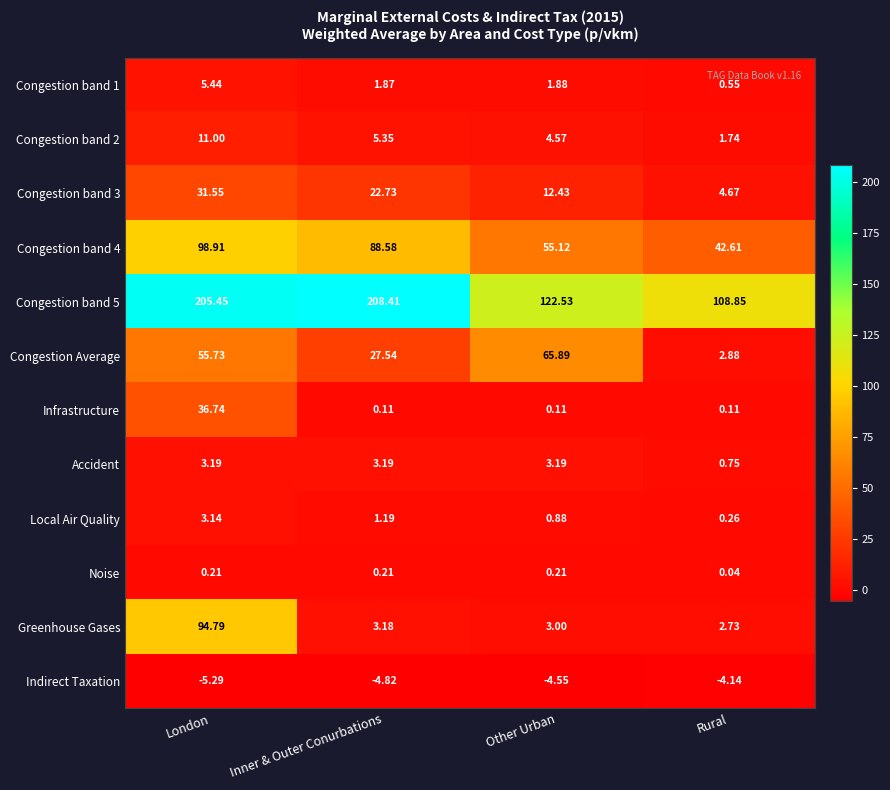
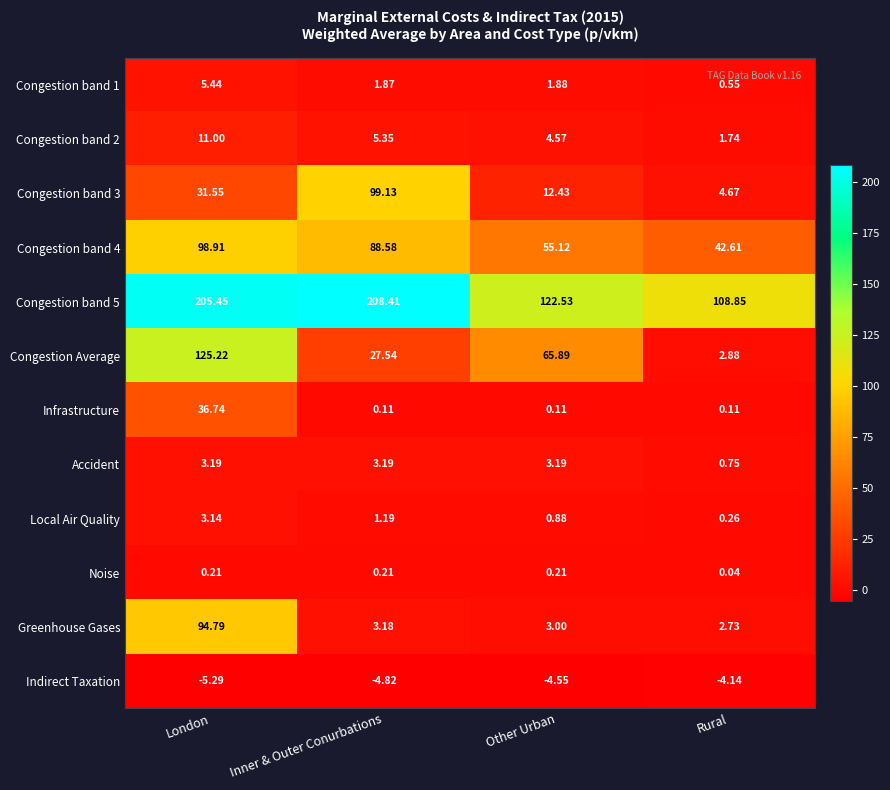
Congestion band 3, Inner & Outer Conurbations: 22.73 -> 99.13
Congestion Average, London: 55.73 -> 125.22
